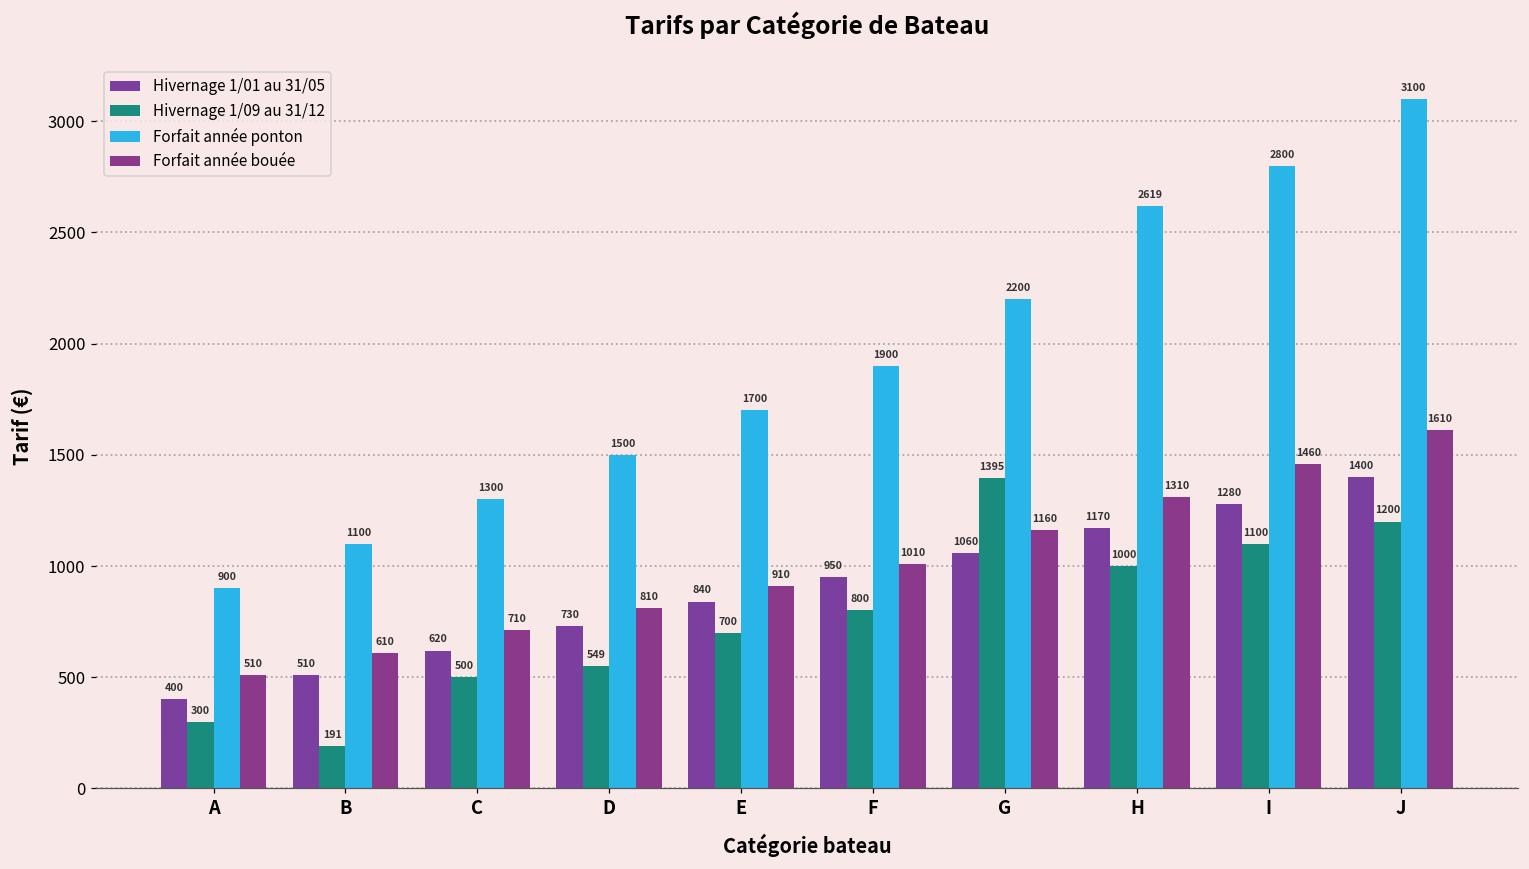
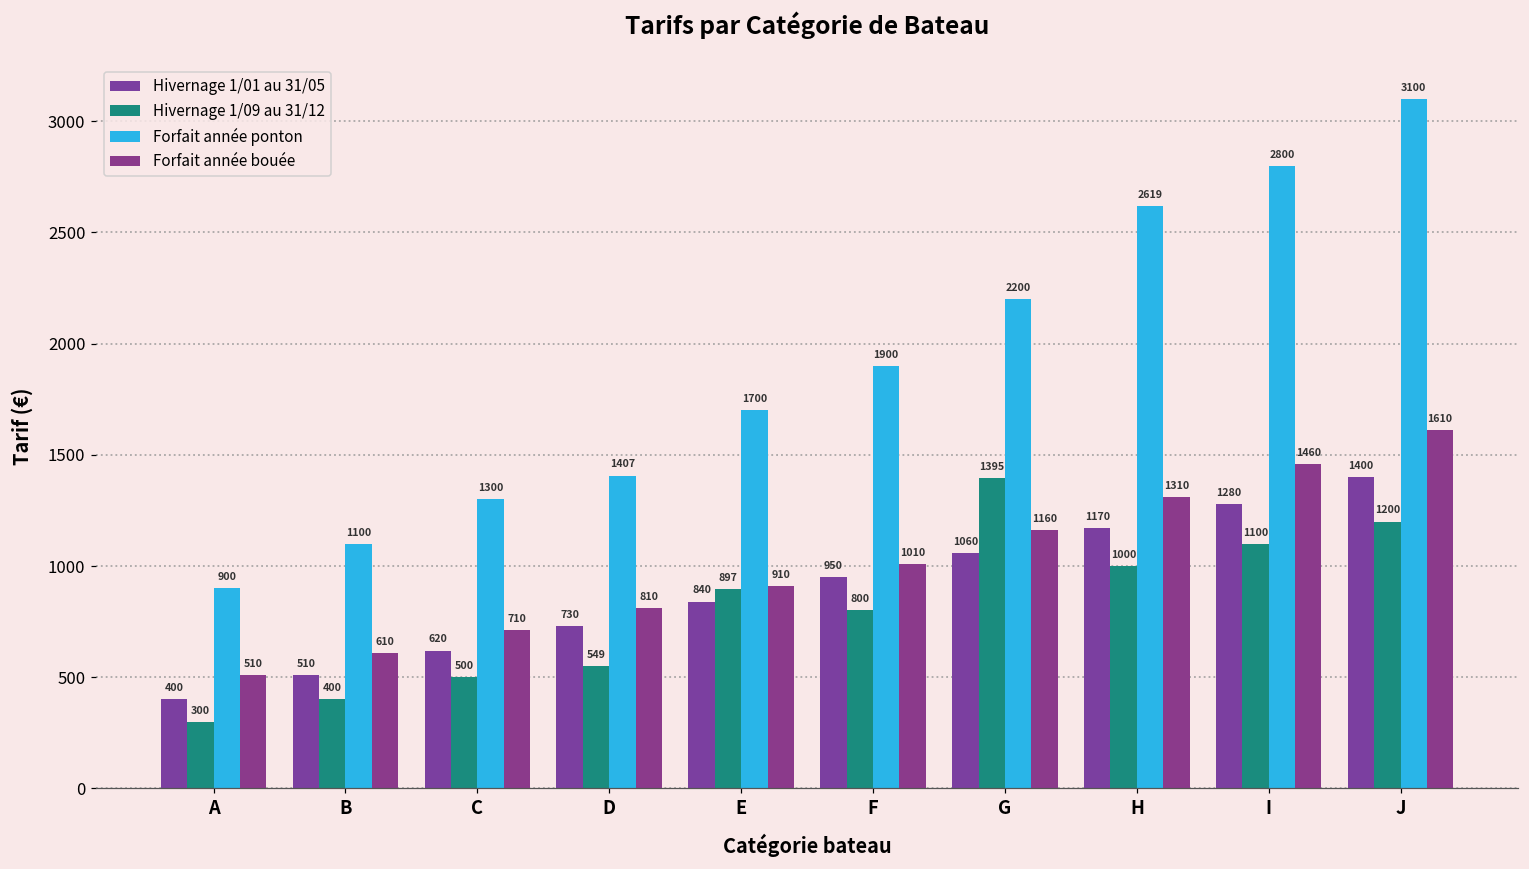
Hivernage 1/09 au 31/12, B: 191 -> 400
Forfait année ponton, D: 1500 -> 1407
Hivernage 1/09 au 31/12, E: 700 -> 897
